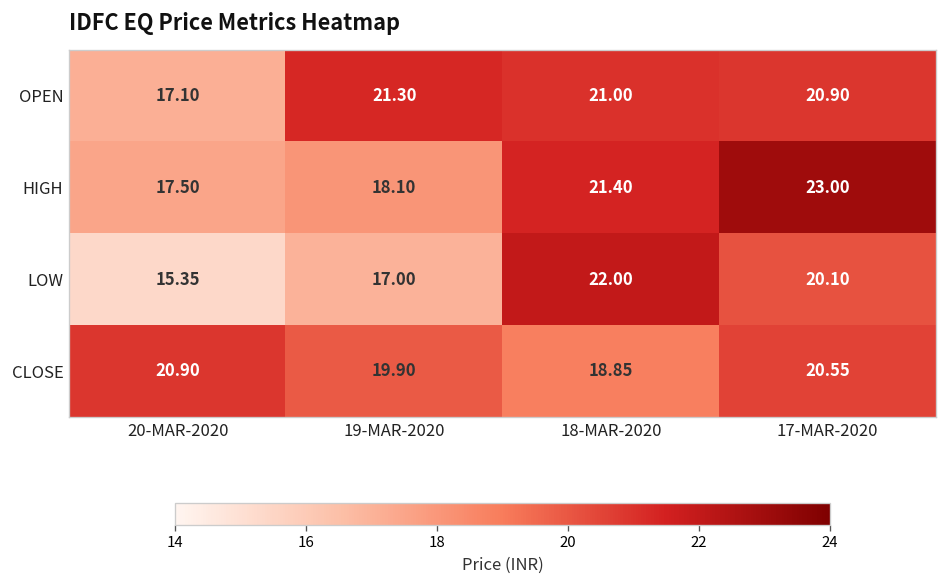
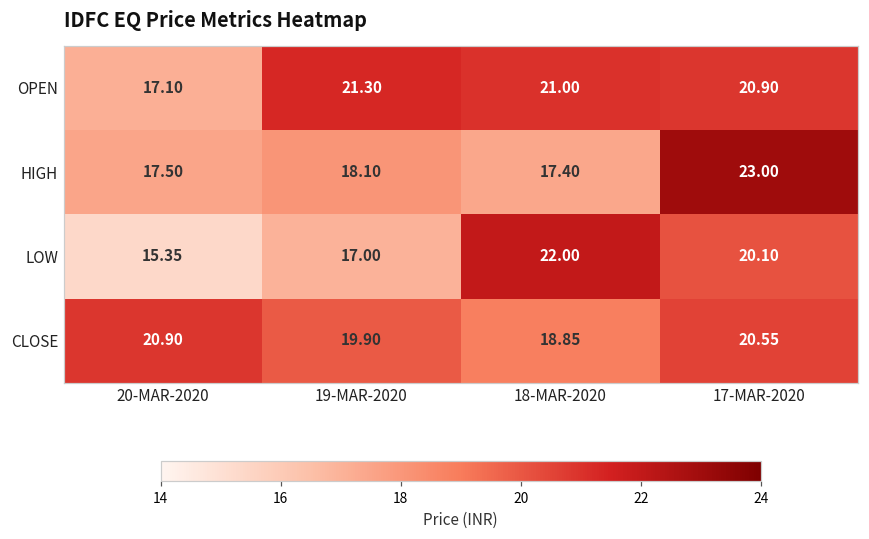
HIGH, 18-MAR-2020: 21.40 -> 17.40
